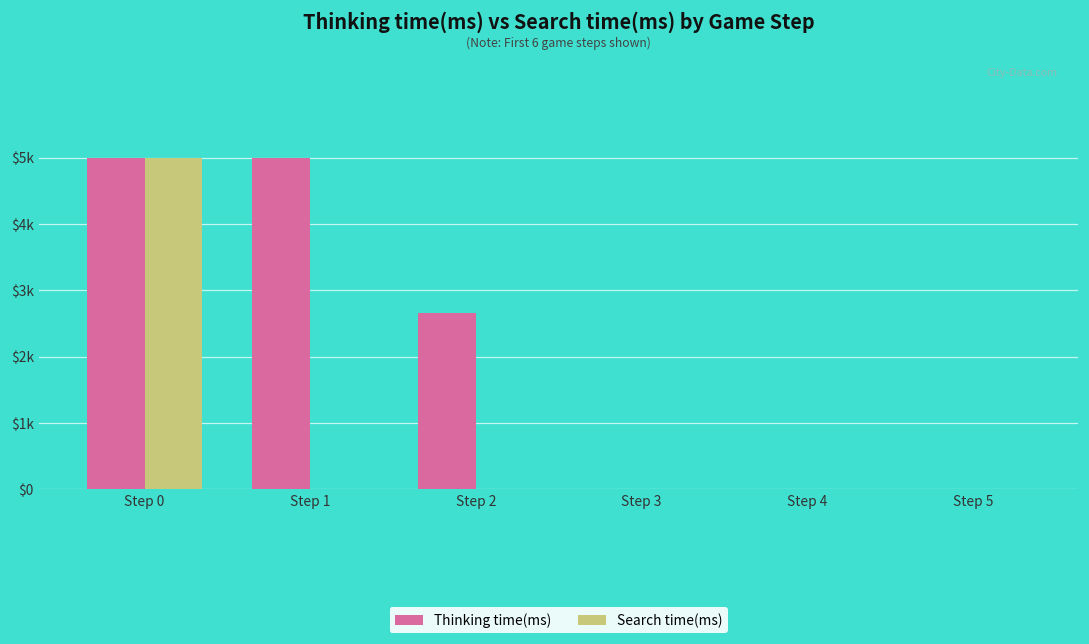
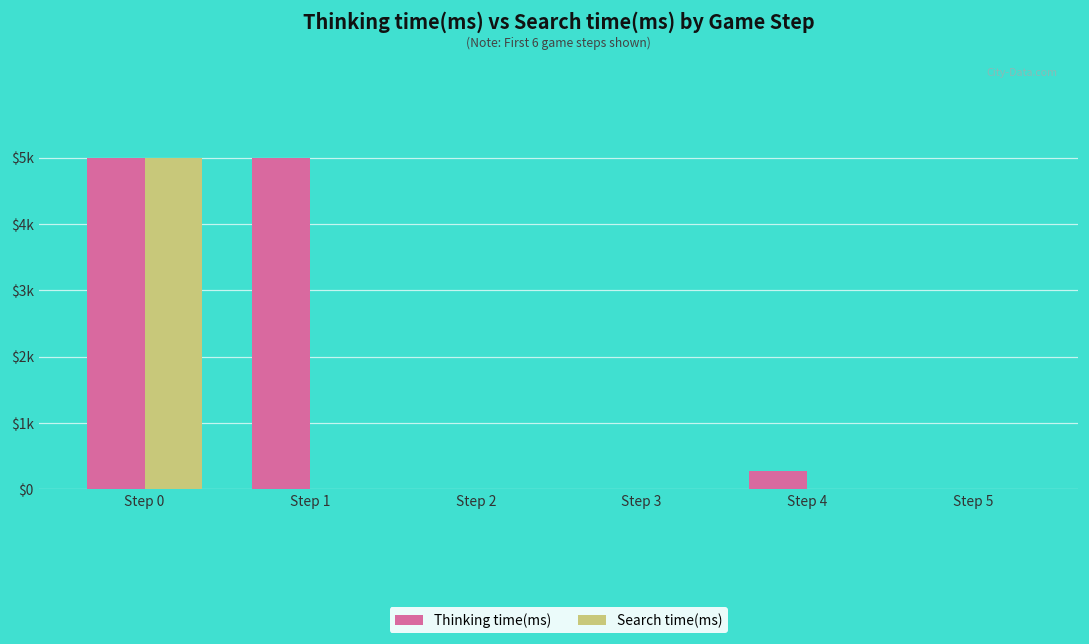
Thinking time(ms), Step 2: $2700 -> $0
Thinking time(ms), Step 4: $0 -> $300
